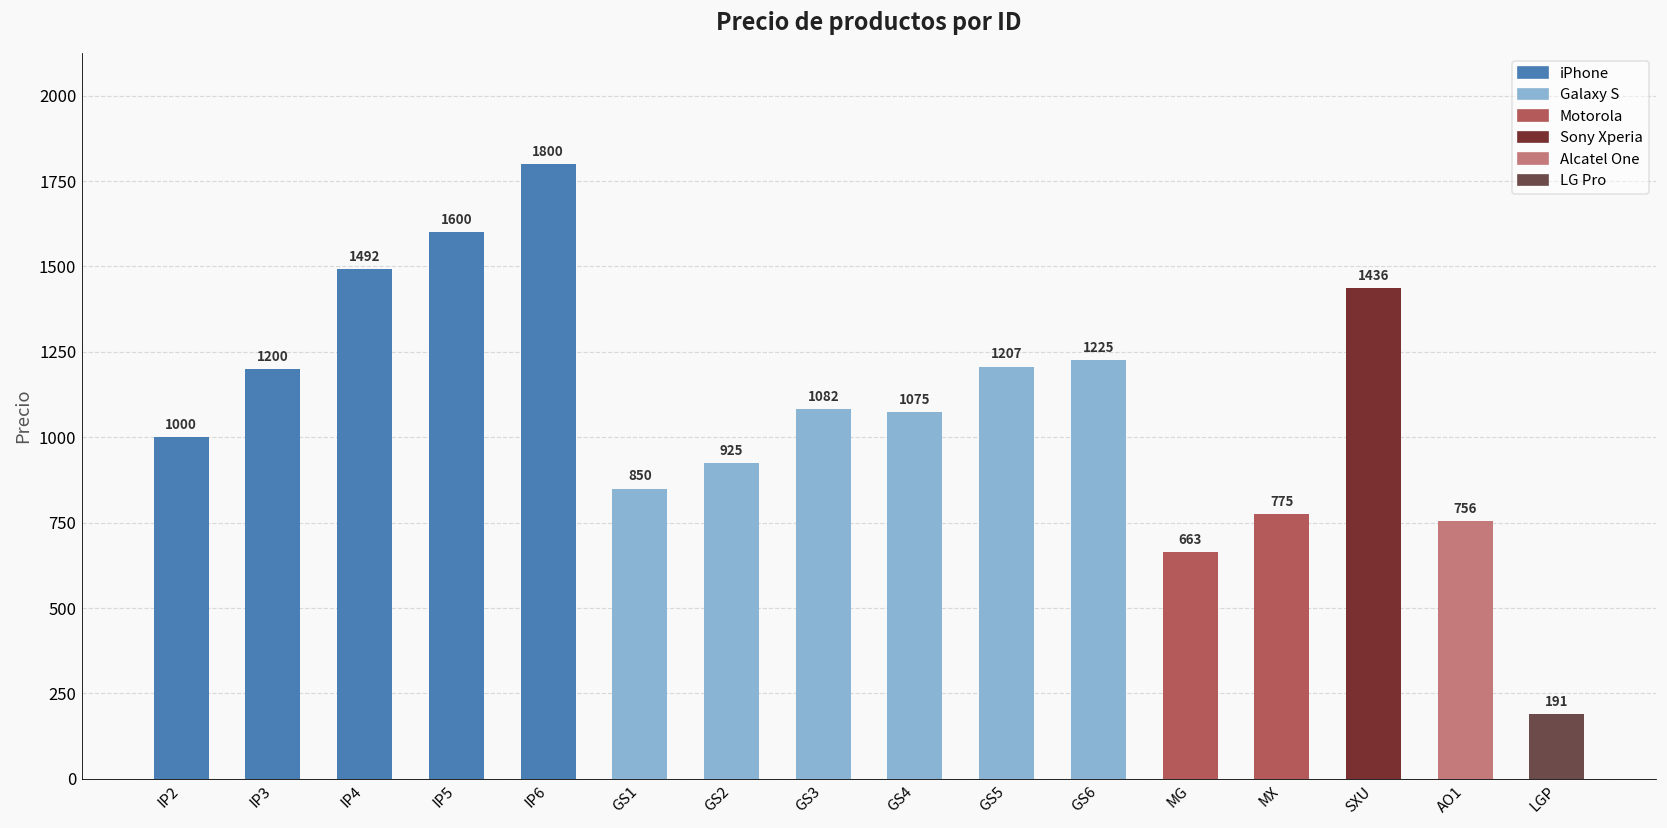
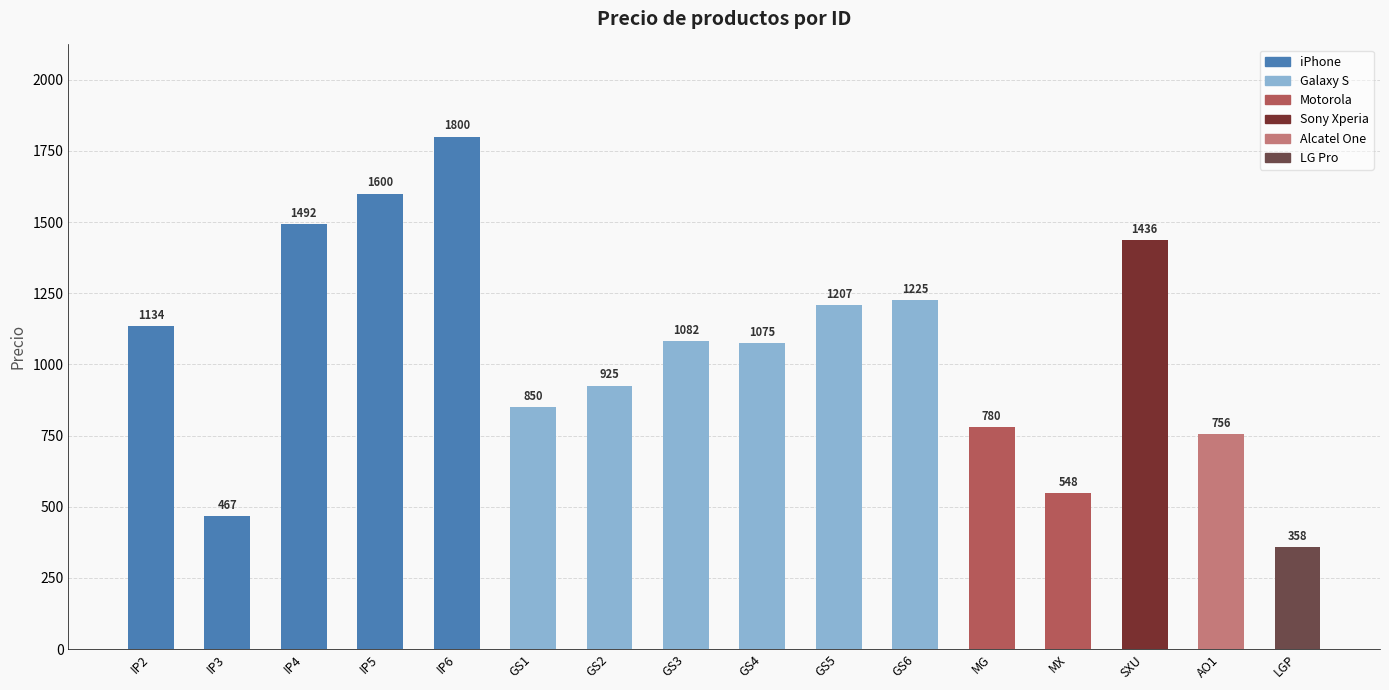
IP2: 1000 -> 1134
IP3: 1200 -> 467
MG: 663 -> 780
MX: 775 -> 548
LGP: 191 -> 358
